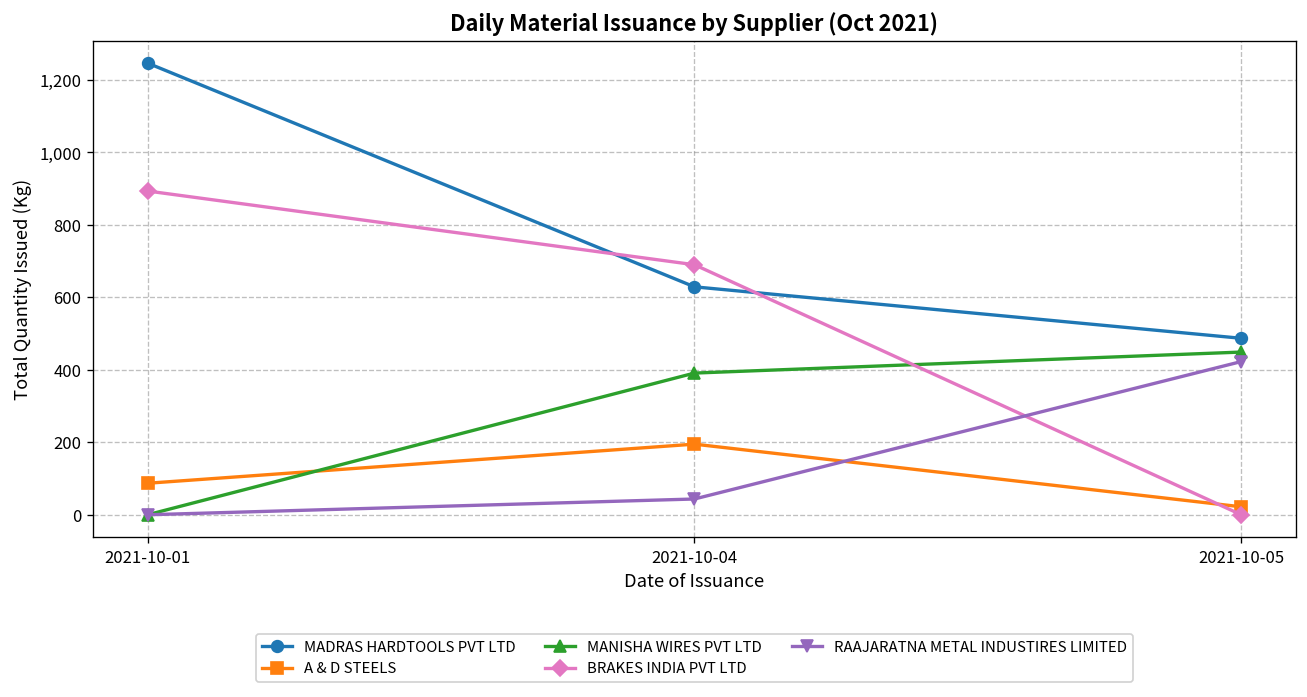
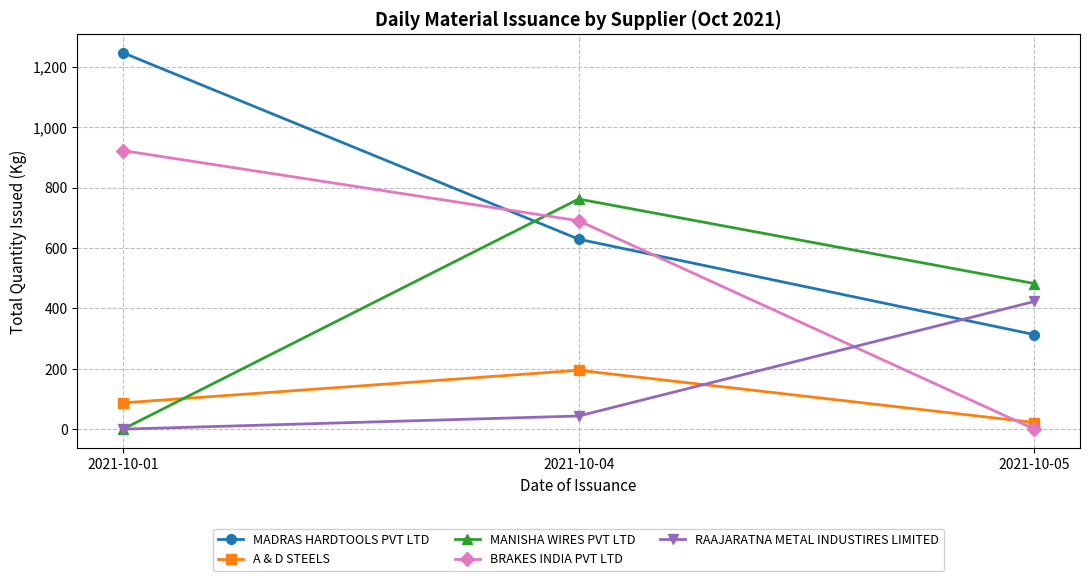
BRAKES INDIA PVT LTD, 2021-10-01: 890 -> 920
MANISHA WIRES PVT LTD, 2021-10-04: 390 -> 760
MADRAS HARDTOOLS PVT LTD, 2021-10-05: 490 -> 310
MANISHA WIRES PVT LTD, 2021-10-05: 450 -> 480
